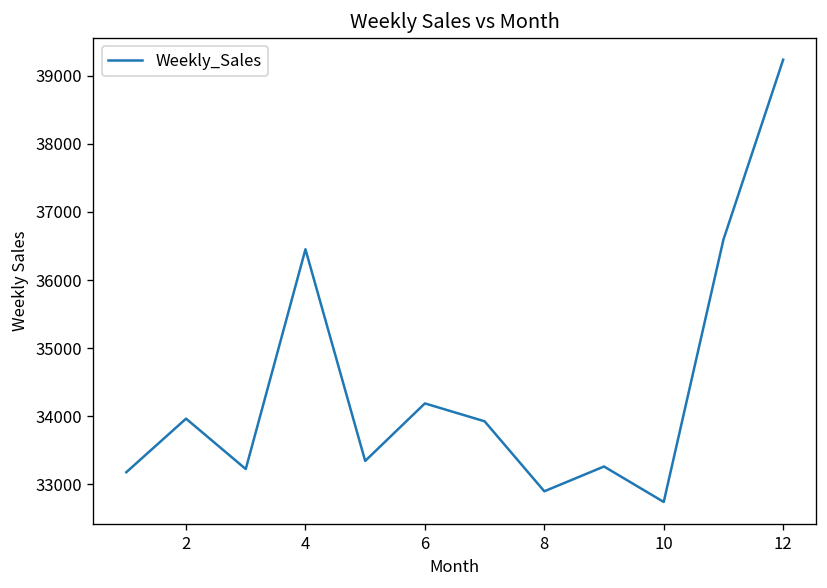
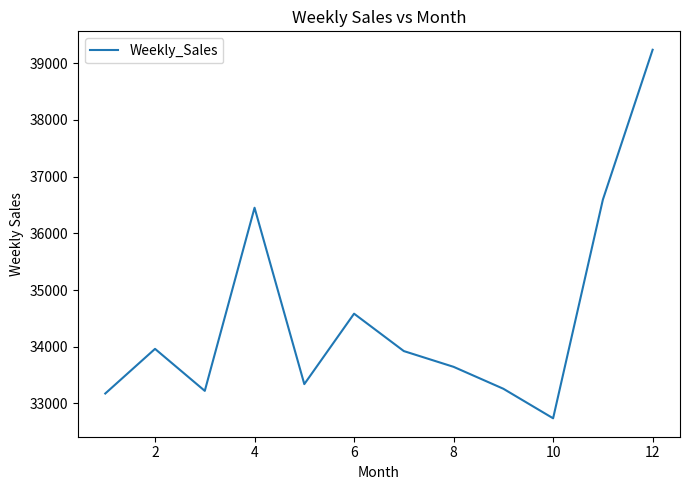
6: 34200 -> 34600
8: 32900 -> 33600
